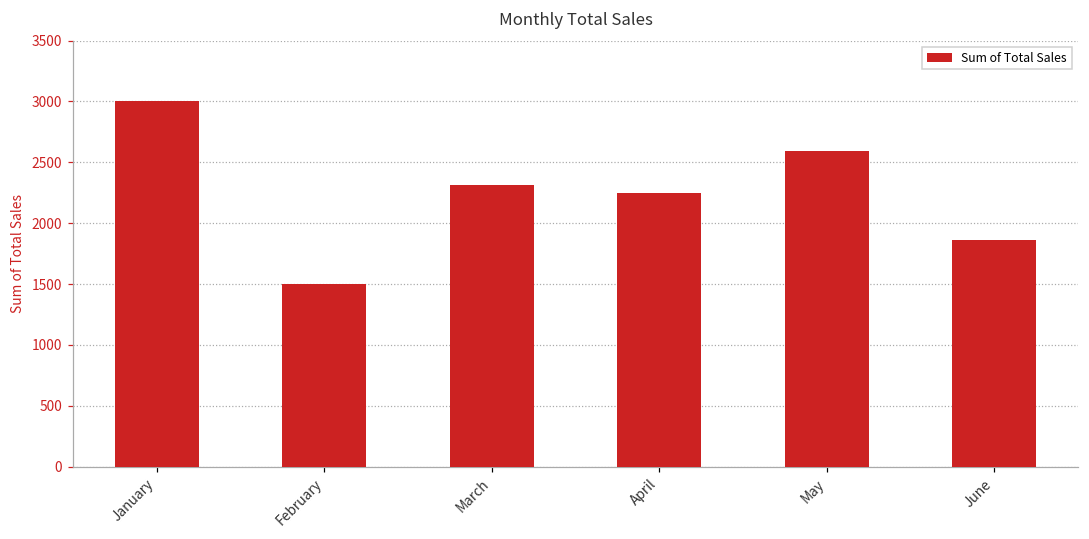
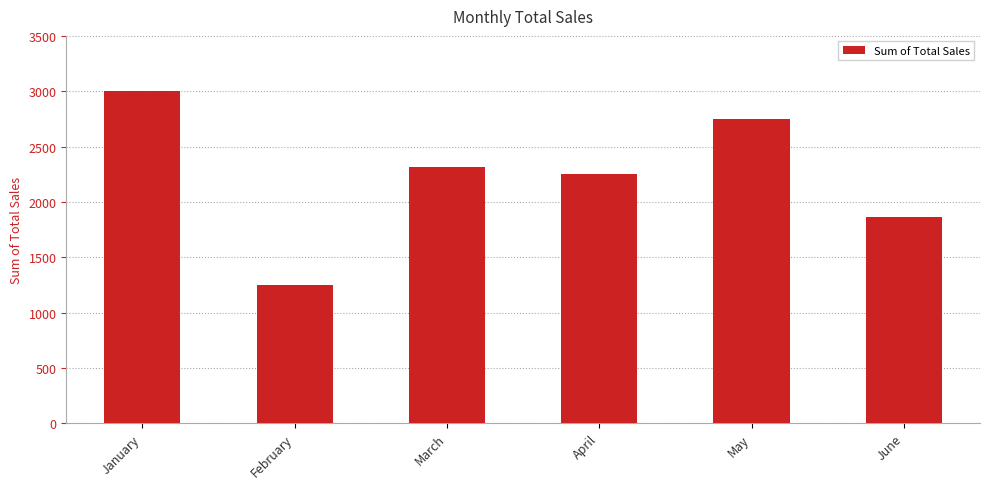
February: 1500 -> 1250
May: 2590 -> 2750
